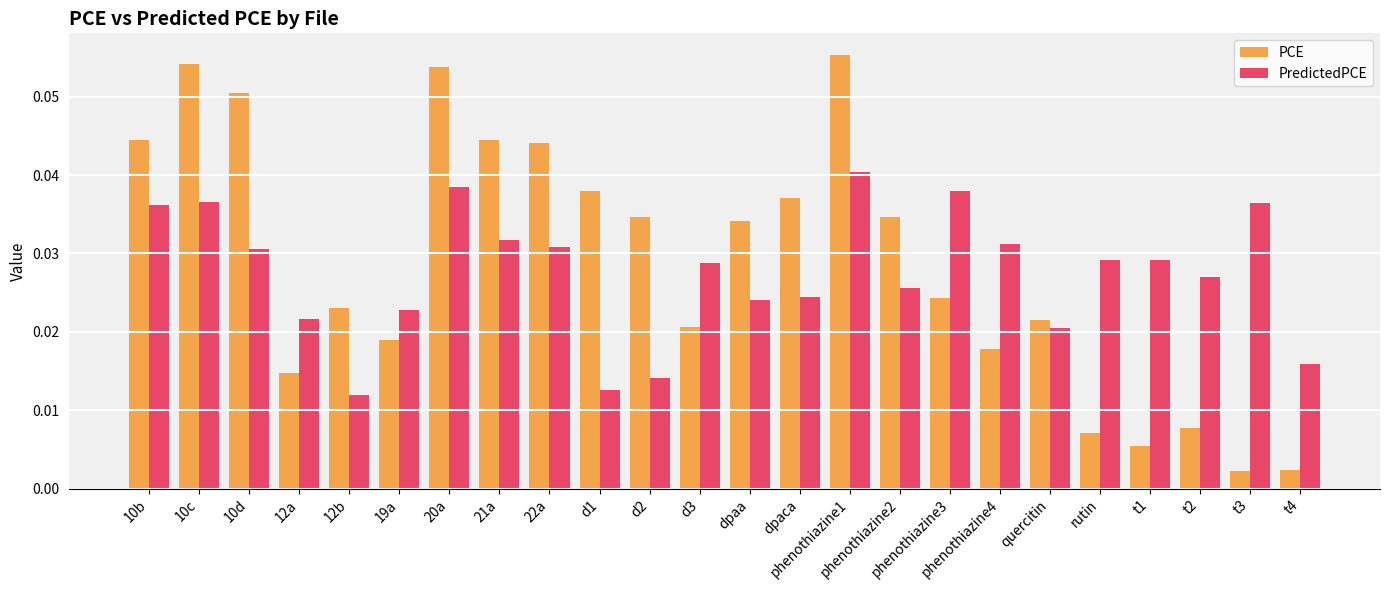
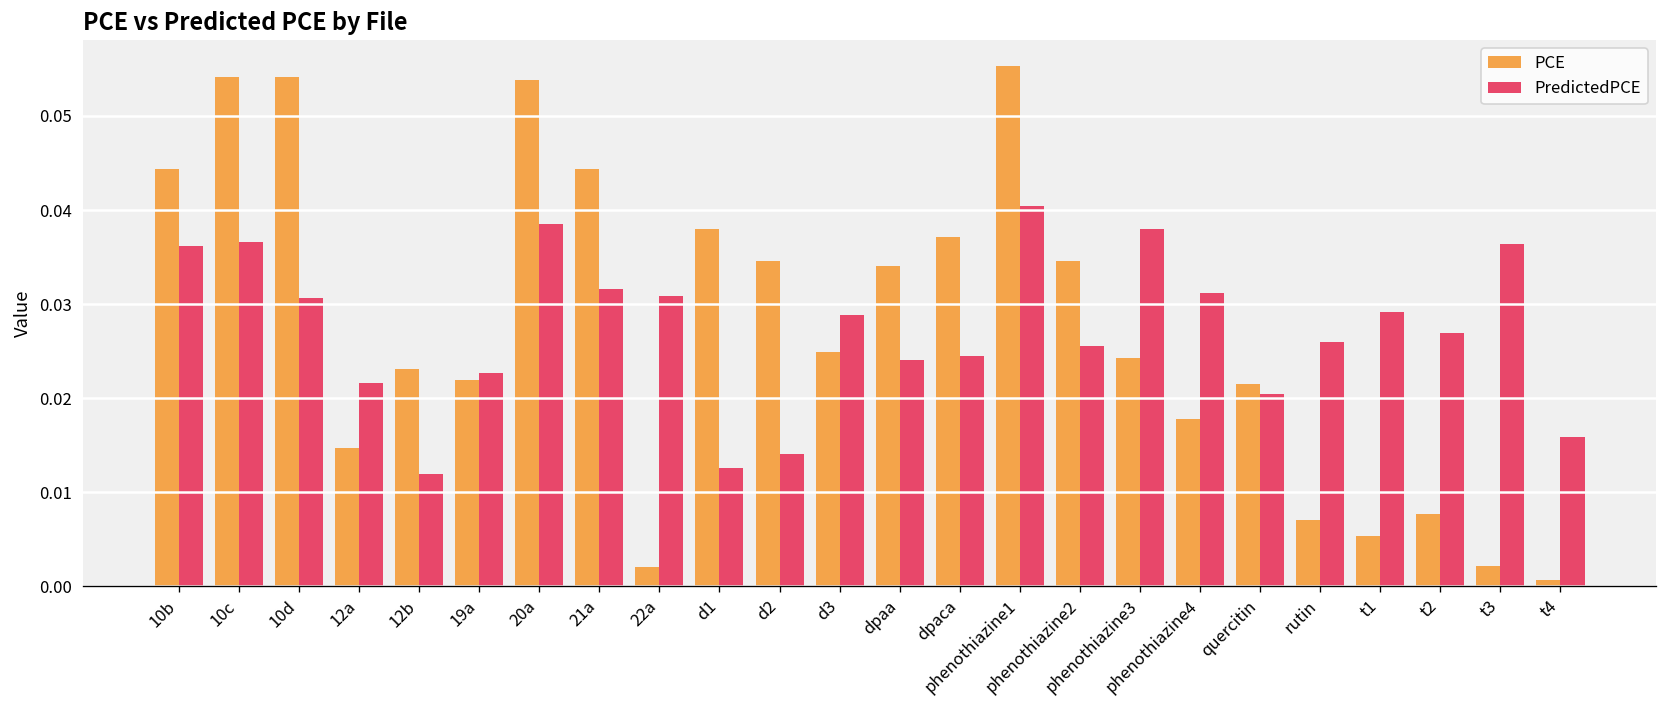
PCE, 10d: 0.051 -> 0.054
PCE, 19a: 0.019 -> 0.022
PCE, 22a: 0.044 -> 0.002
PCE, d3: 0.021 -> 0.025
PredictedPCE, rutin: 0.029 -> 0.026
PCE, t4: 0.002 -> 0.001
